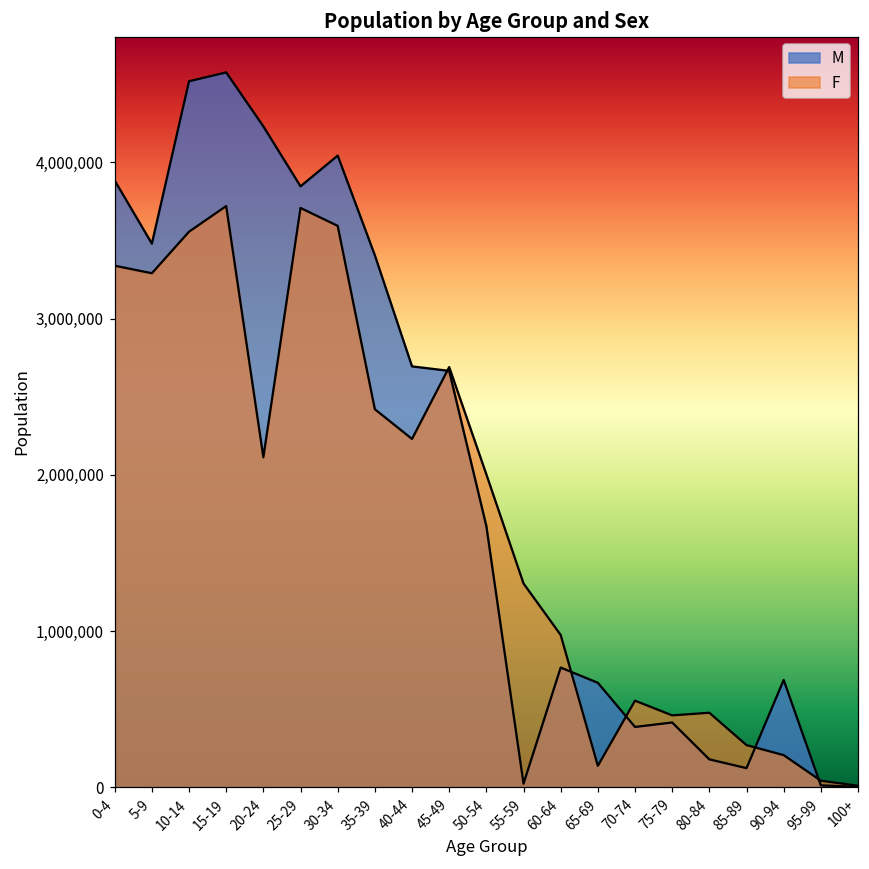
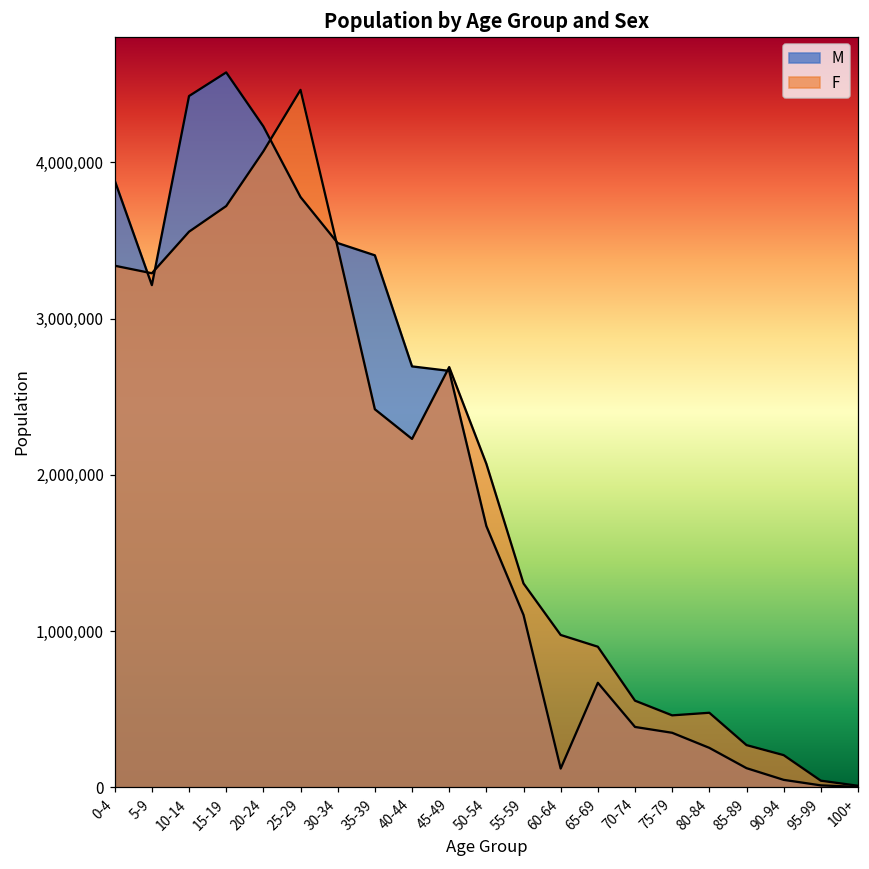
M, 5-9: 3,480,000 -> 3,210,000
M, 10-14: 4,520,000 -> 4,420,000
F, 20-24: 2,110,000 -> 4,070,000
M, 25-29: 3,850,000 -> 3,780,000
F, 25-29: 3,710,000 -> 4,460,000
M, 30-34: 4,040,000 -> 3,480,000
F, 30-34: 3,590,000 -> 3,450,000
F, 50-54: 2,000,000 -> 2,070,000
M, 55-59: 20,000 -> 1,100,000
M, 60-64: 770,000 -> 120,000
F, 65-69: 140,000 -> 900,000
M, 75-79: 410,000 -> 350,000
M, 80-84: 180,000 -> 250,000
M, 90-94: 690,000 -> 50,000
